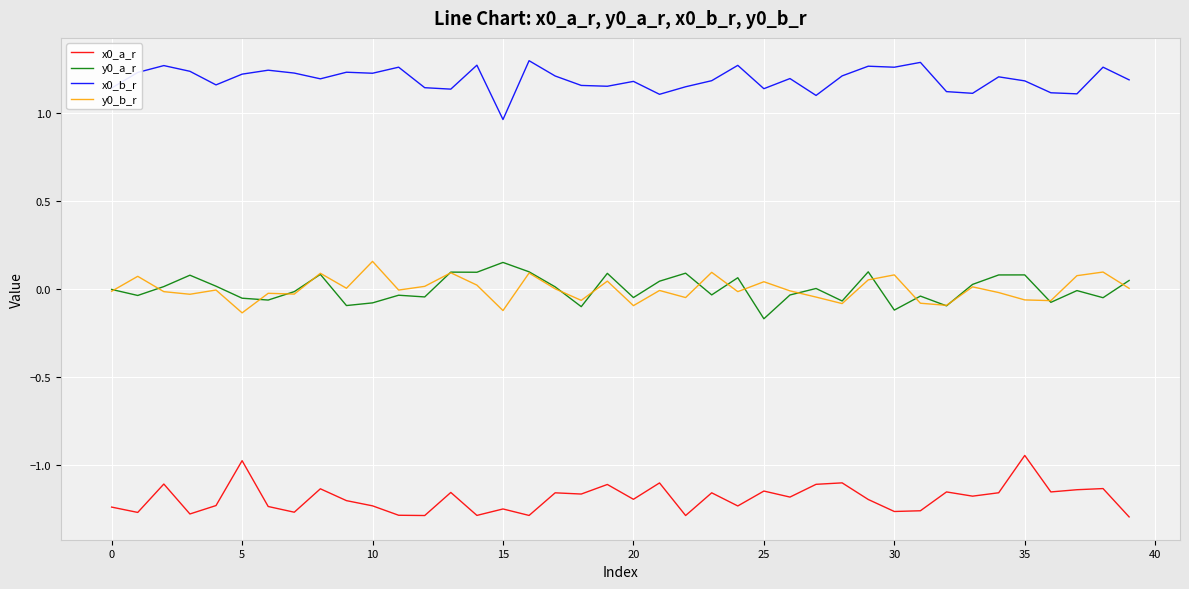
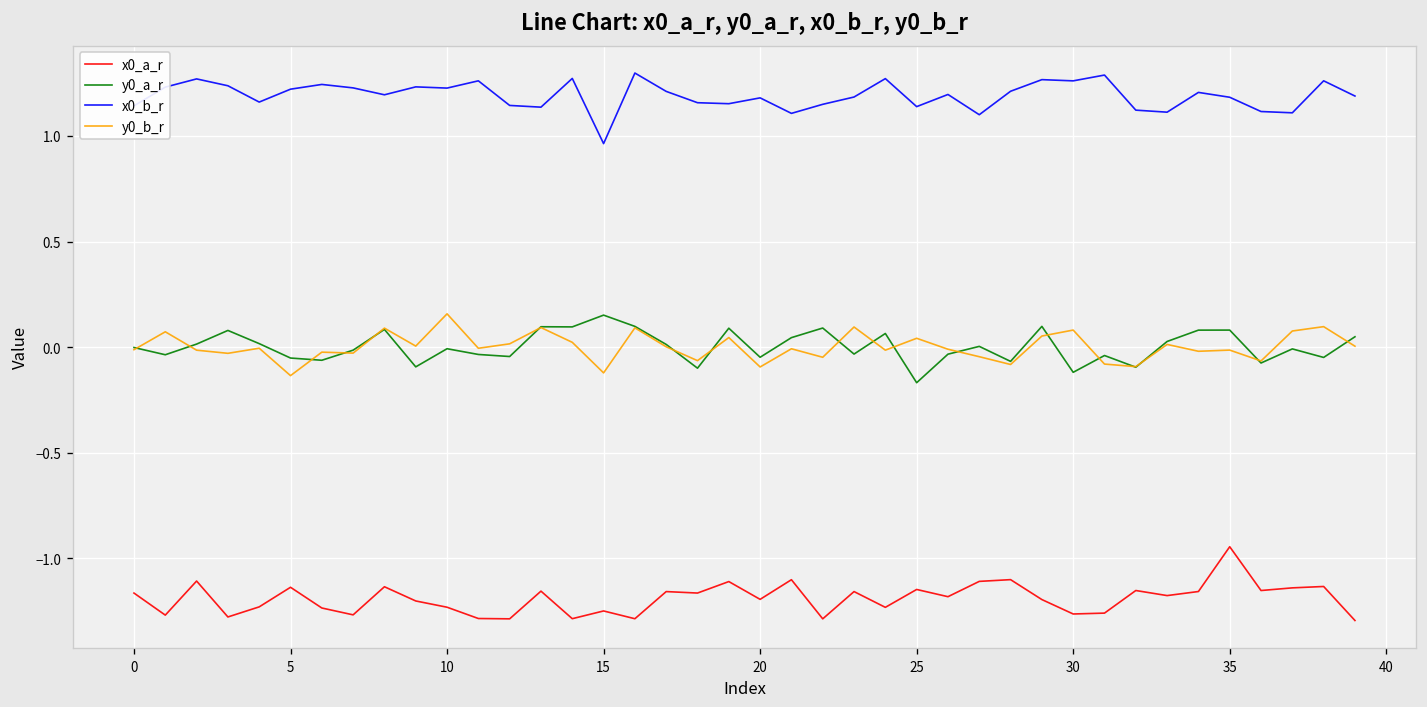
x0_a_r, 0: -1.24 -> -1.16
x0_a_r, 5: -0.97 -> -1.14
y0_a_r, 10: -0.08 -> -0.01
y0_b_r, 35: -0.06 -> -0.01
